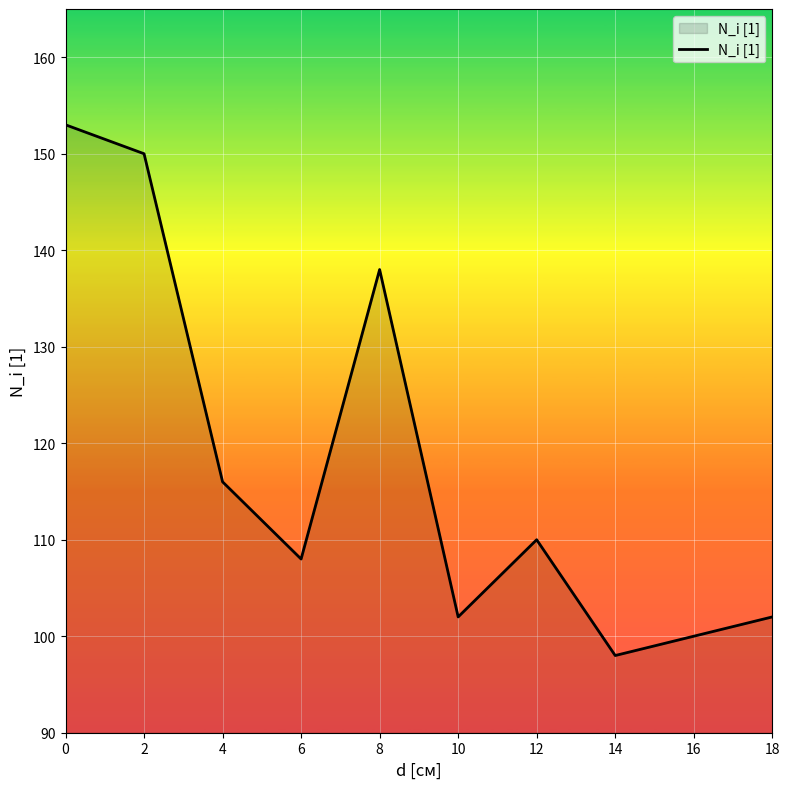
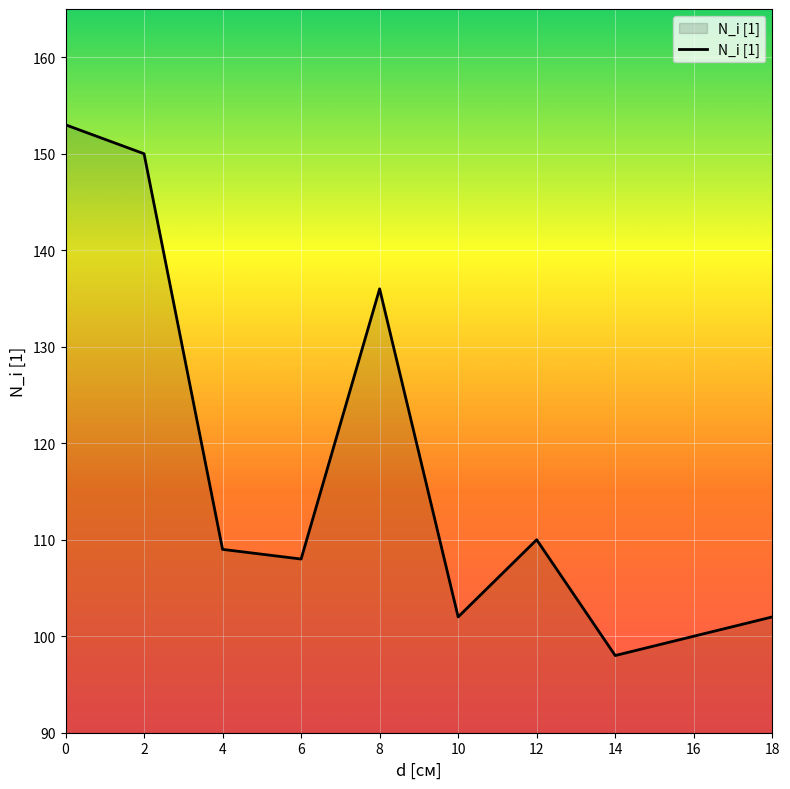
4: 116 -> 109
8: 138 -> 136
